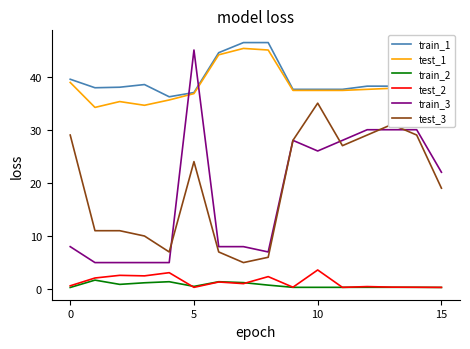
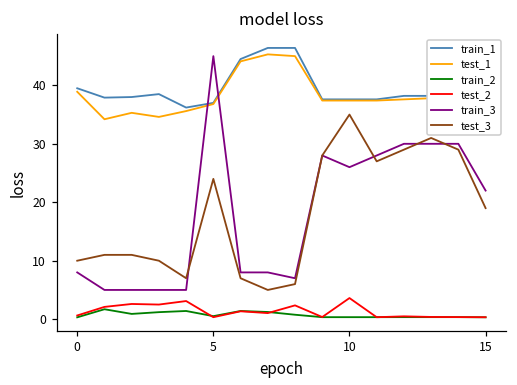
test_3, 0: 29 -> 10
